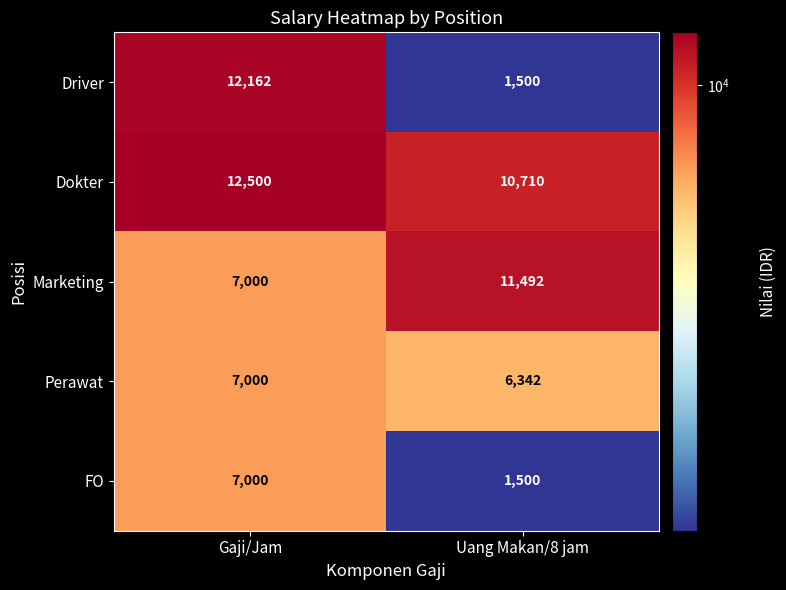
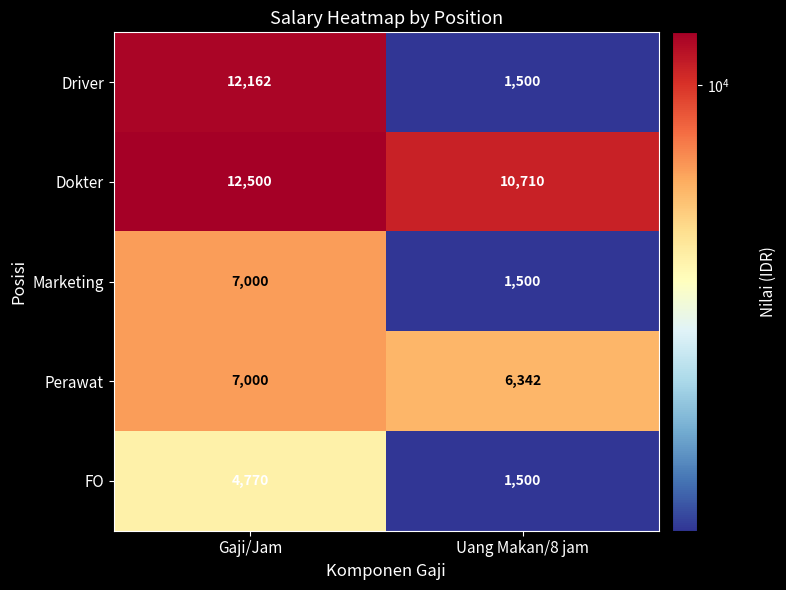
Marketing, Uang Makan/8 jam: 11,492 -> 1,500
FO, Gaji/Jam: 7,000 -> 4,770
